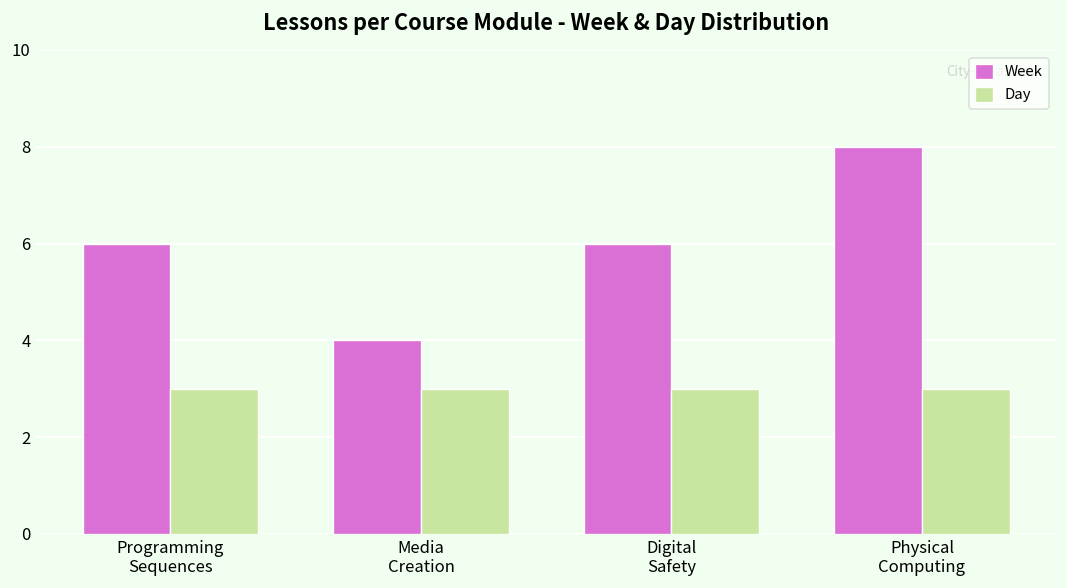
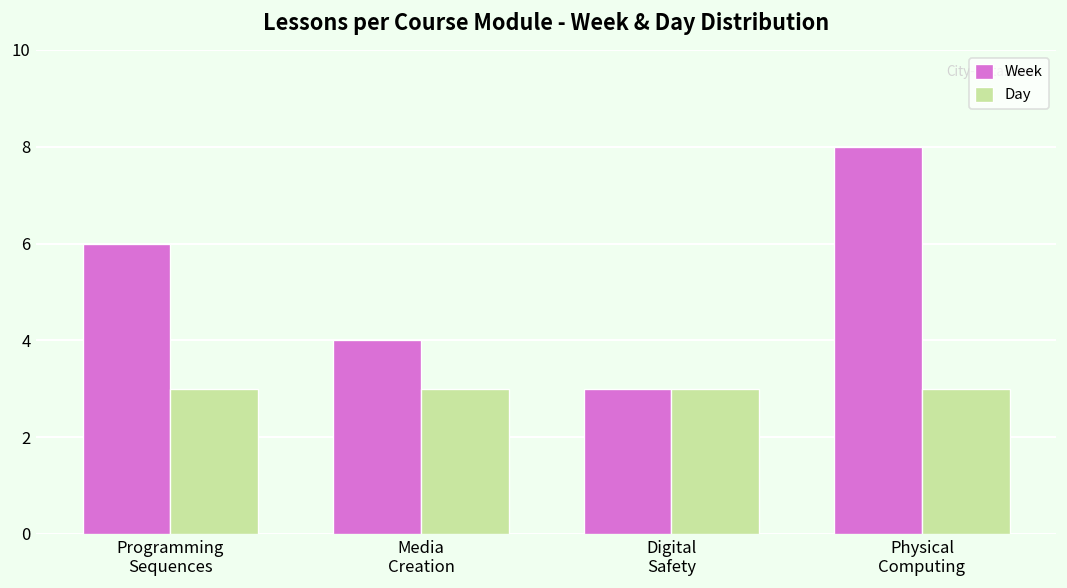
Week, Digital Safety: 6 -> 3
